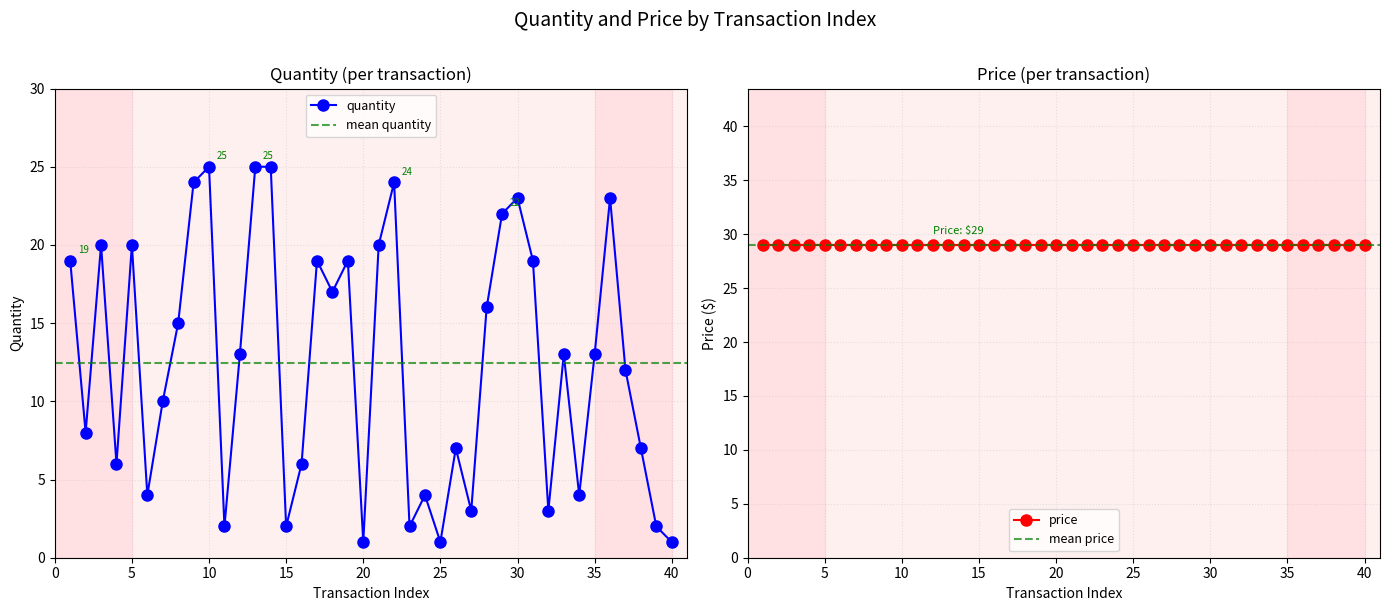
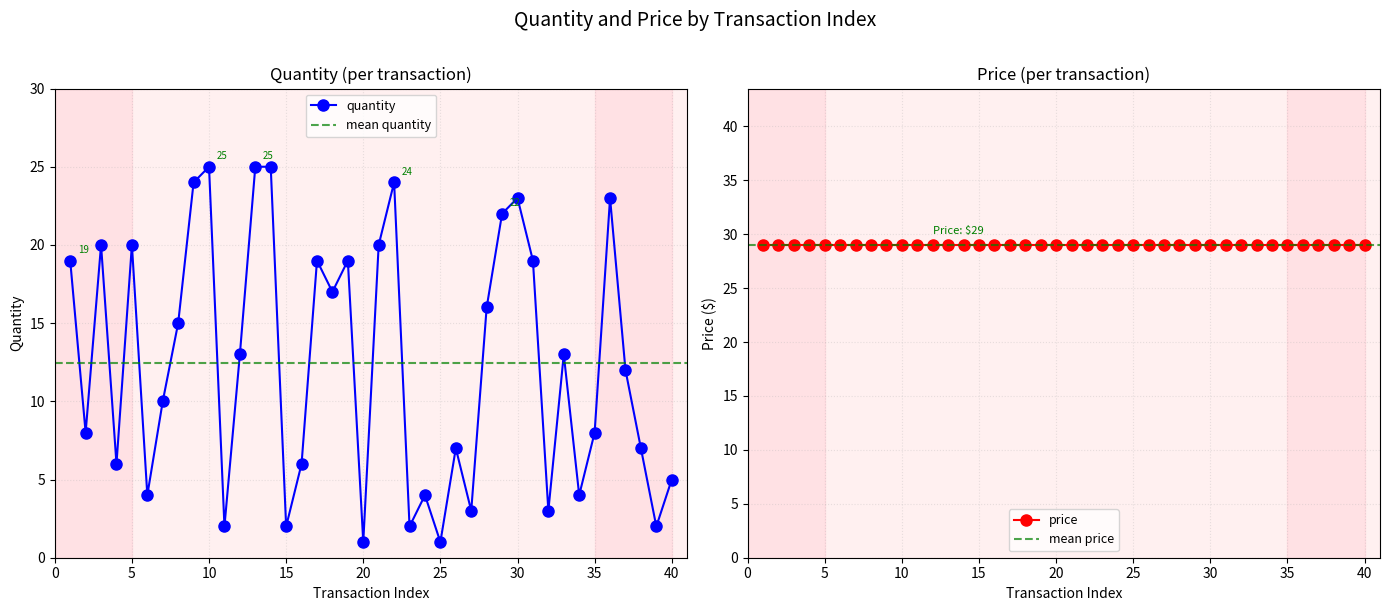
Quantity (per transaction), 35: 13 -> 8
Quantity (per transaction), 40: 1 -> 5
